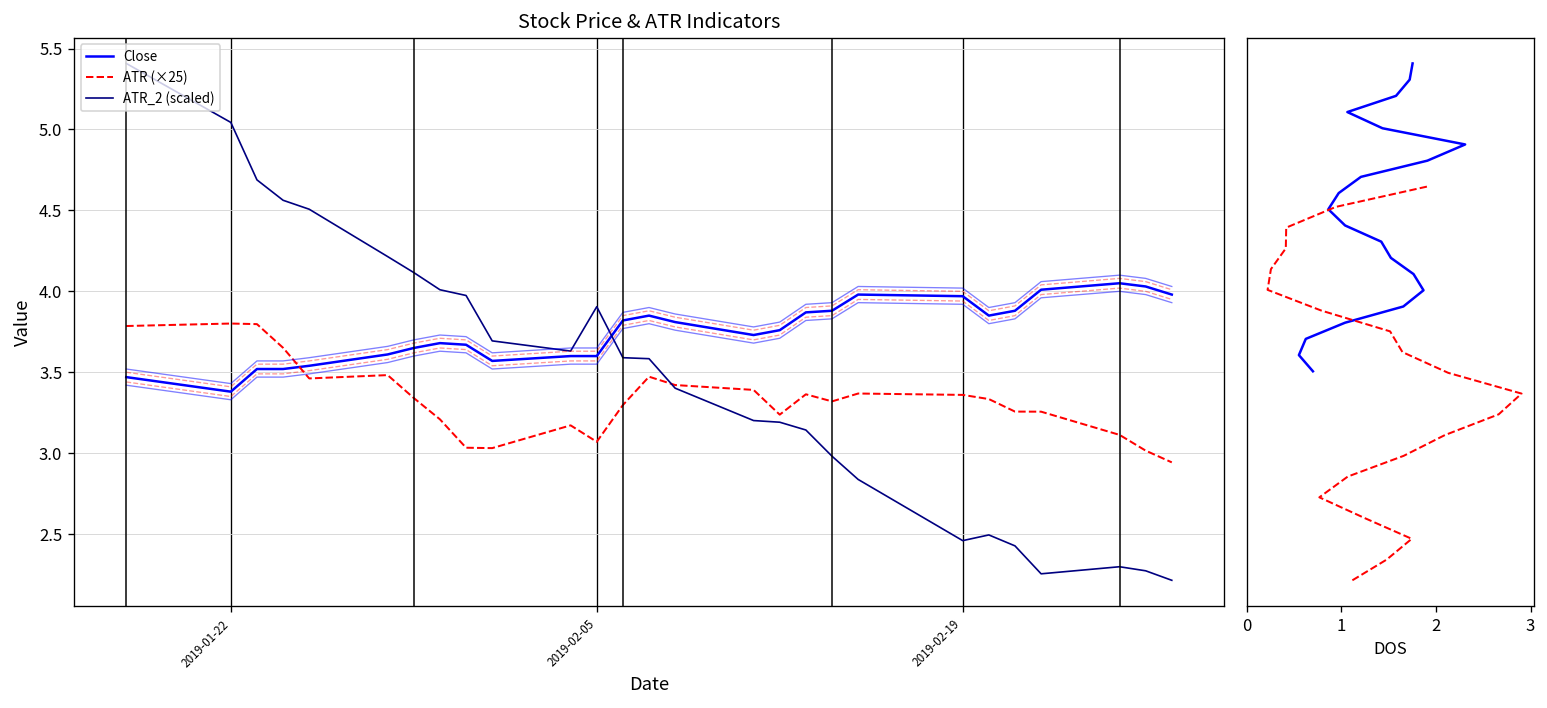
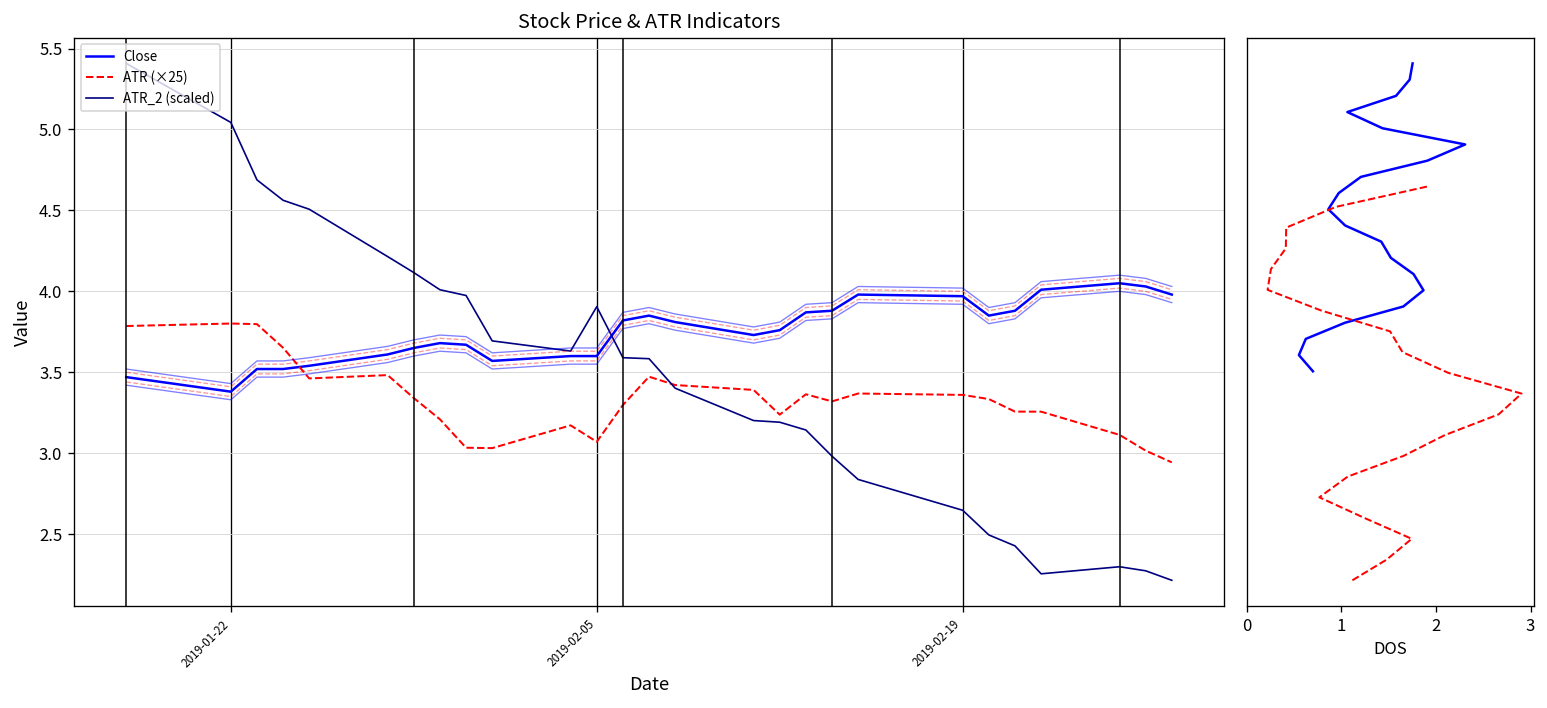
Stock Price & ATR Indicators, ATR_2 (scaled), 2019-02-19: 2.46 -> 2.65
